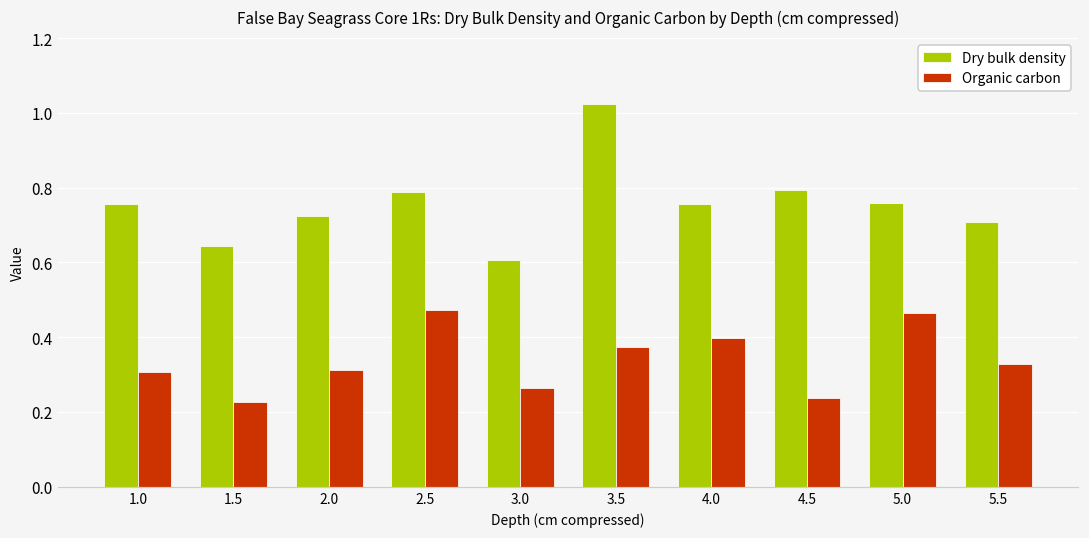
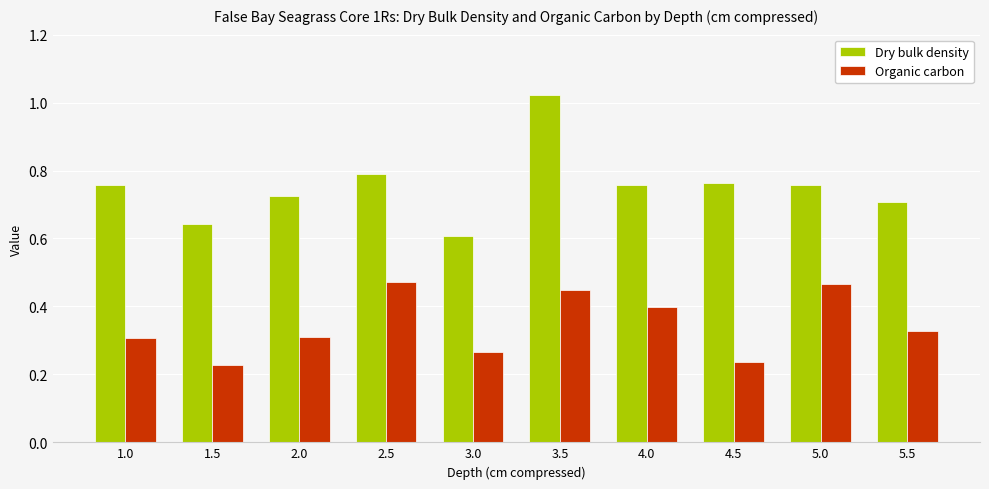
Organic carbon, 3.5: 0.37 -> 0.45
Dry bulk density, 4.5: 0.79 -> 0.76
